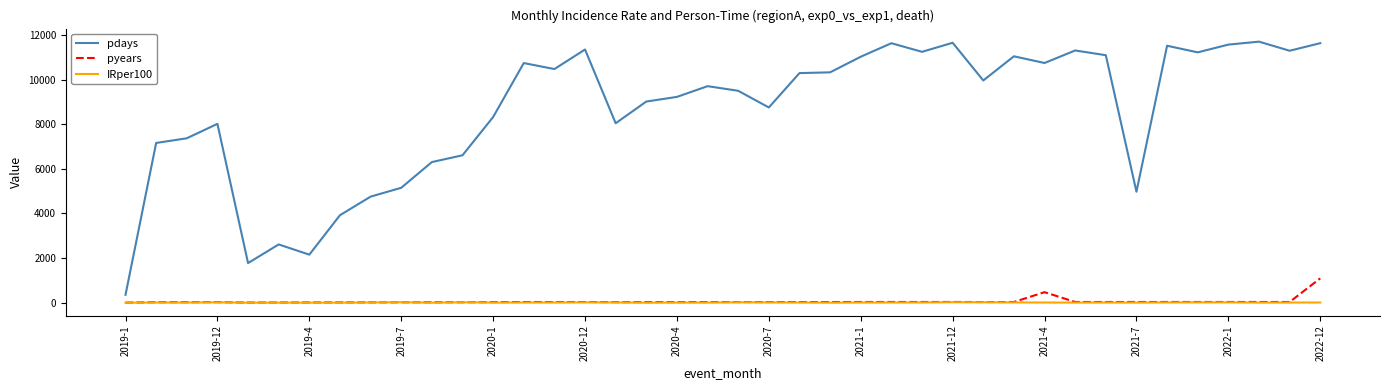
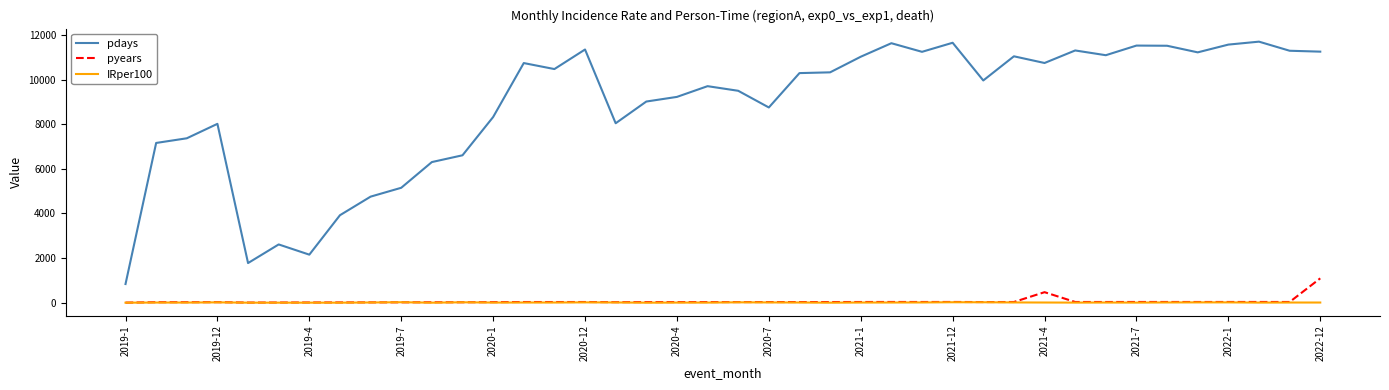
pdays, 2019-1: 400 -> 800
pdays, 2021-7: 5000 -> 11500
pdays, 2022-12: 11600 -> 11300
